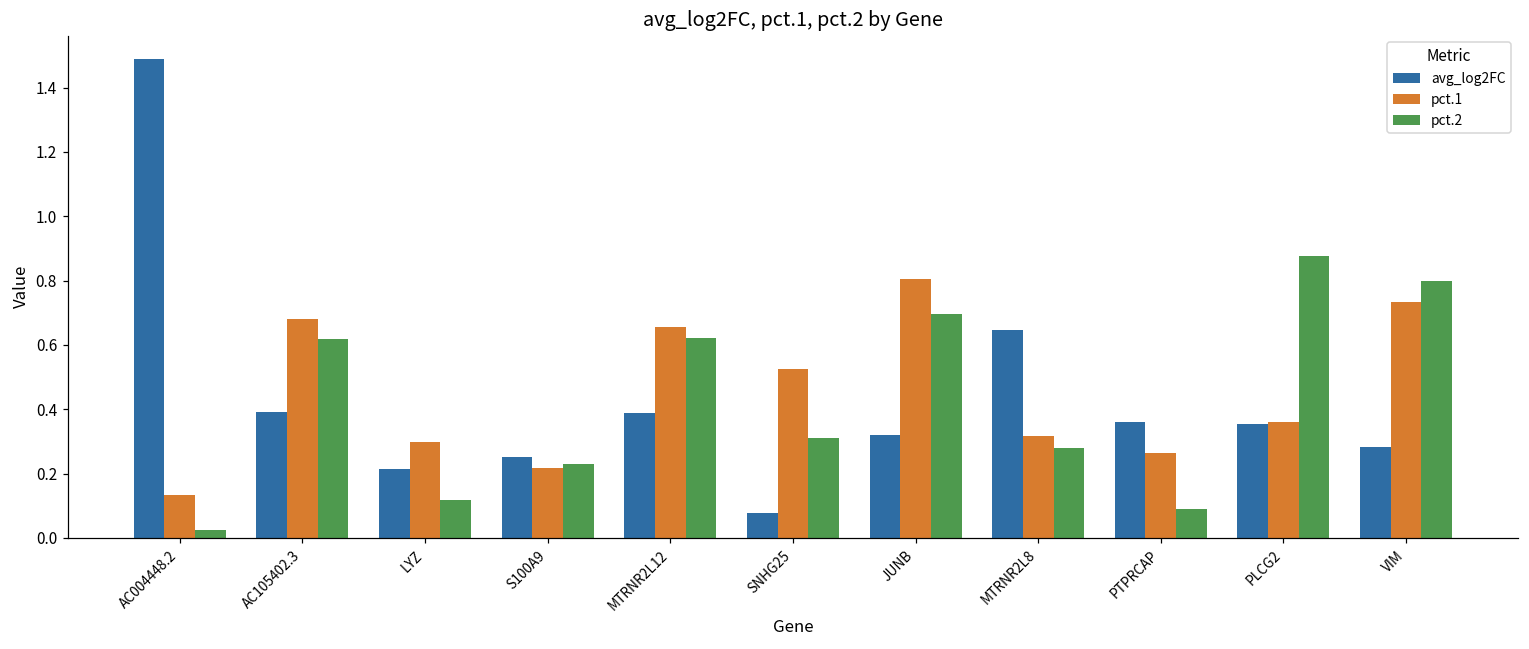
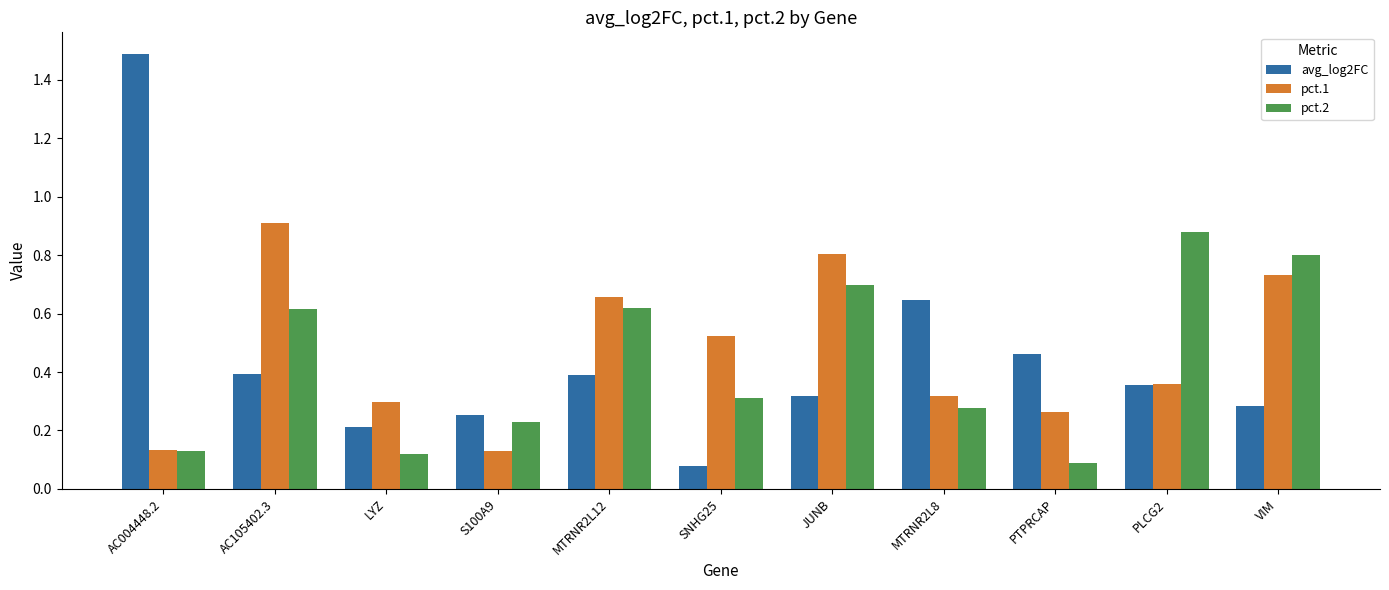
pct.2, AC004448.2: 0.02 -> 0.13
pct.1, AC105402.3: 0.68 -> 0.91
pct.1, S100A9: 0.22 -> 0.13
avg_log2FC, PTPRCAP: 0.36 -> 0.46
